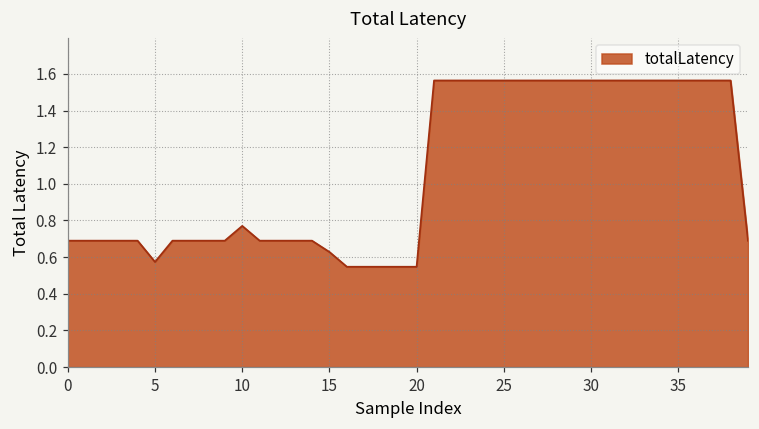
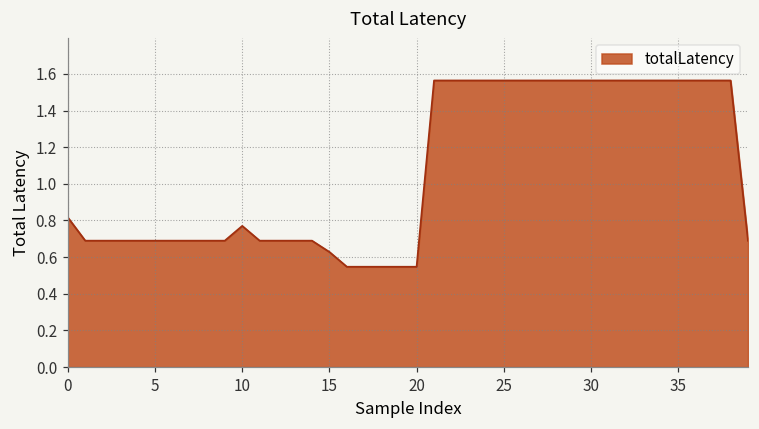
0: 0.69 -> 0.82
5: 0.57 -> 0.69
